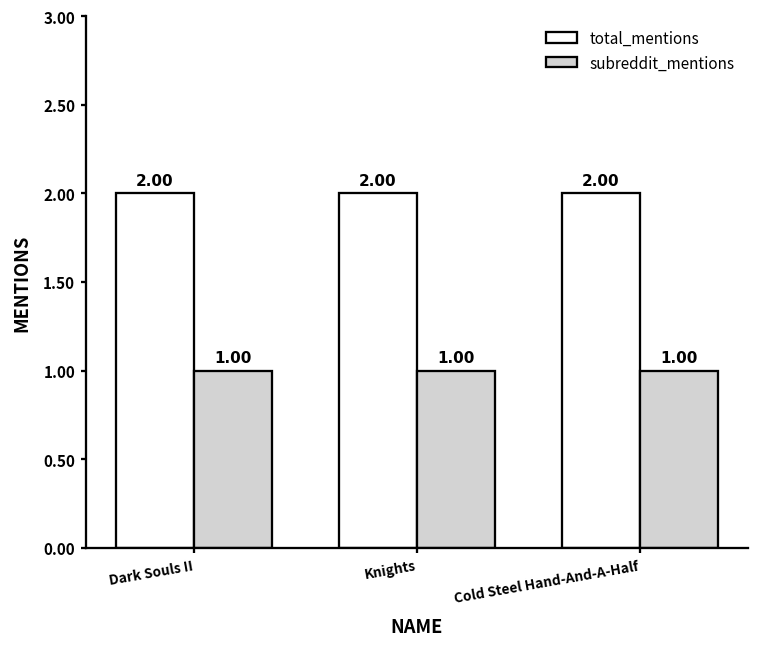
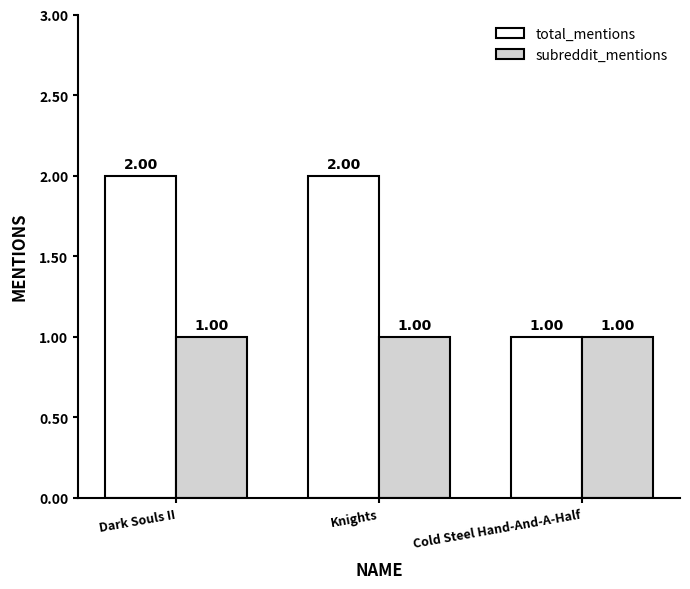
total_mentions, Cold Steel Hand-And-A-Half: 2.00 -> 1.00
